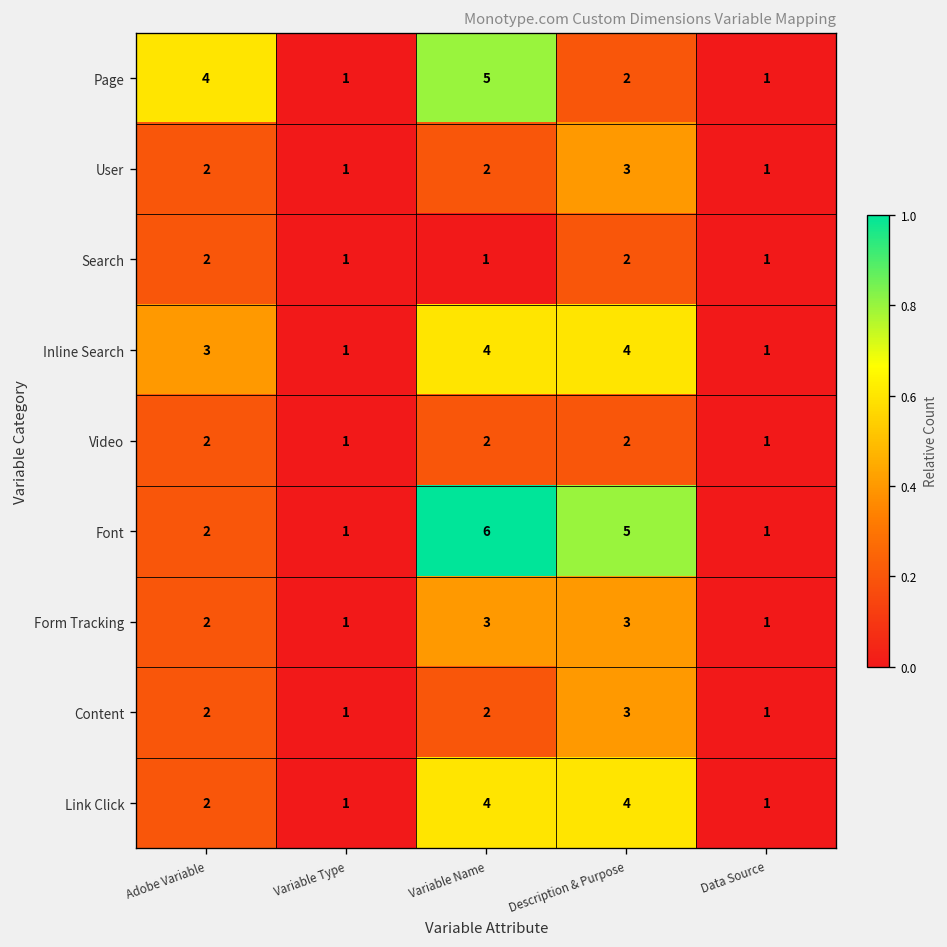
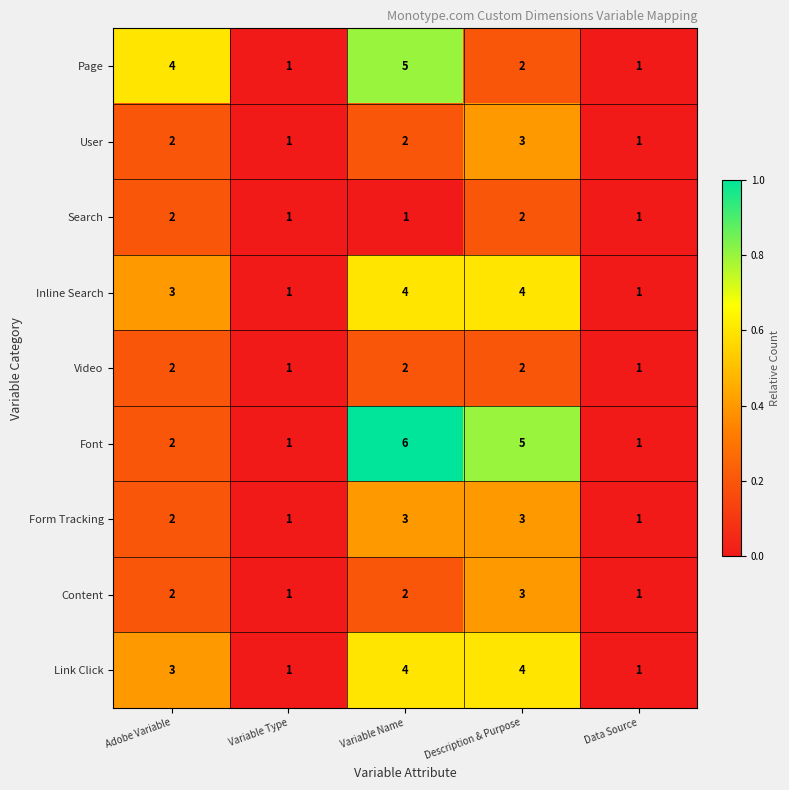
Link Click, Adobe Variable: 2 -> 3
